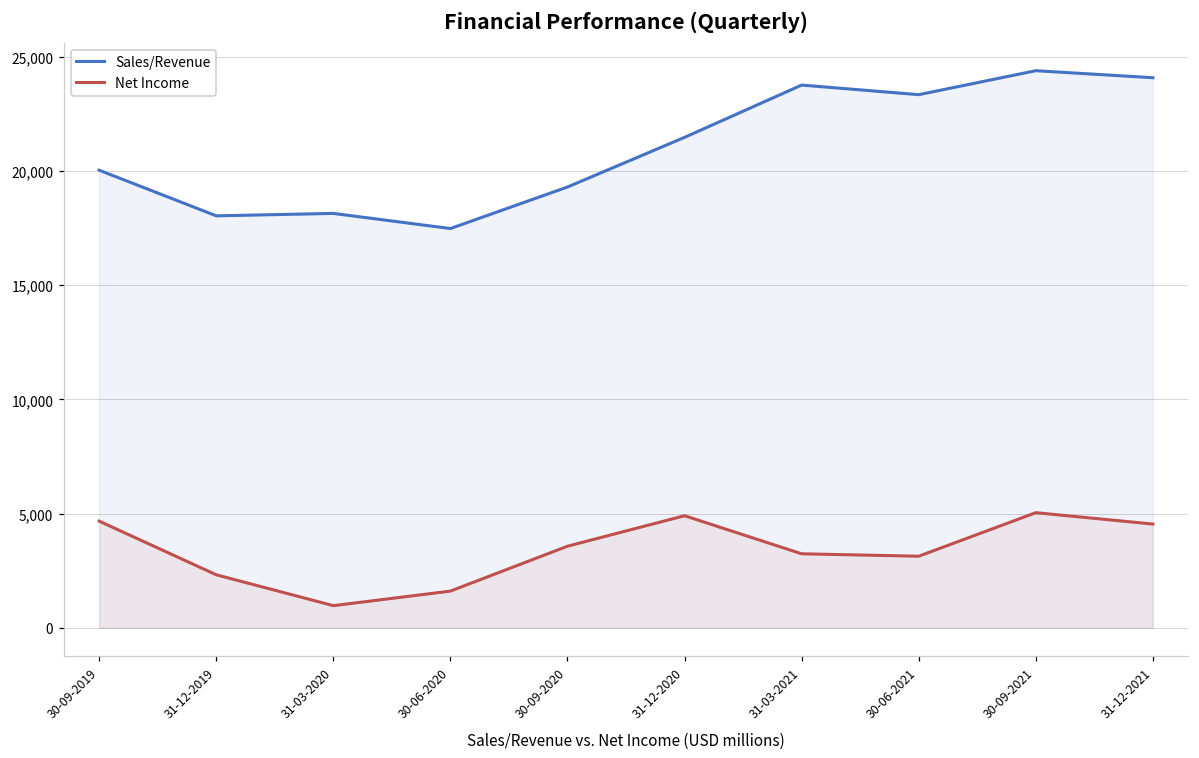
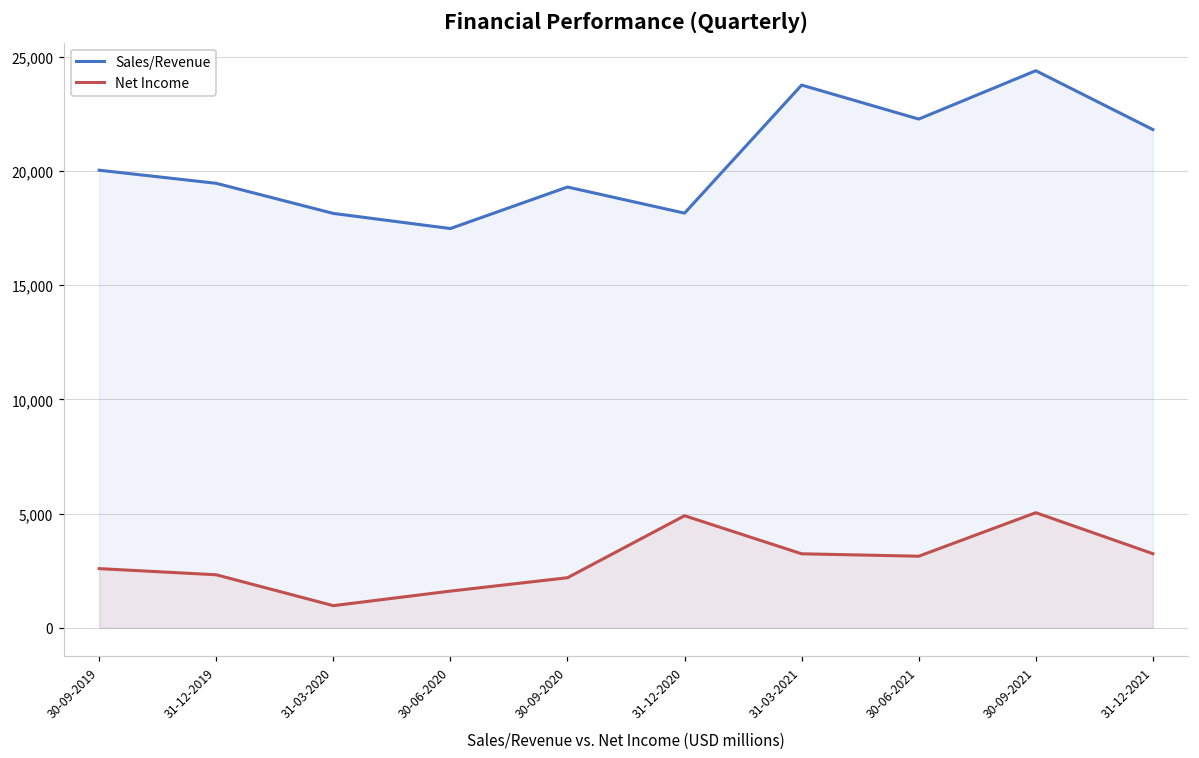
Net Income, 30-09-2019: 4,700 -> 2,600
Sales/Revenue, 31-12-2019: 18,000 -> 19,500
Net Income, 30-09-2020: 3,600 -> 2,200
Sales/Revenue, 31-12-2020: 21,500 -> 18,100
Sales/Revenue, 30-06-2021: 23,300 -> 22,300
Sales/Revenue, 31-12-2021: 24,100 -> 21,800
Net Income, 31-12-2021: 4,500 -> 3,200
